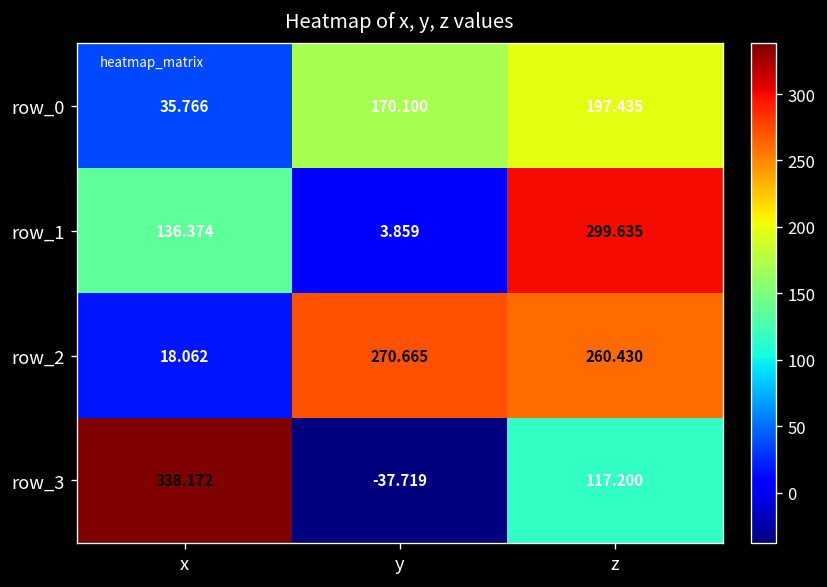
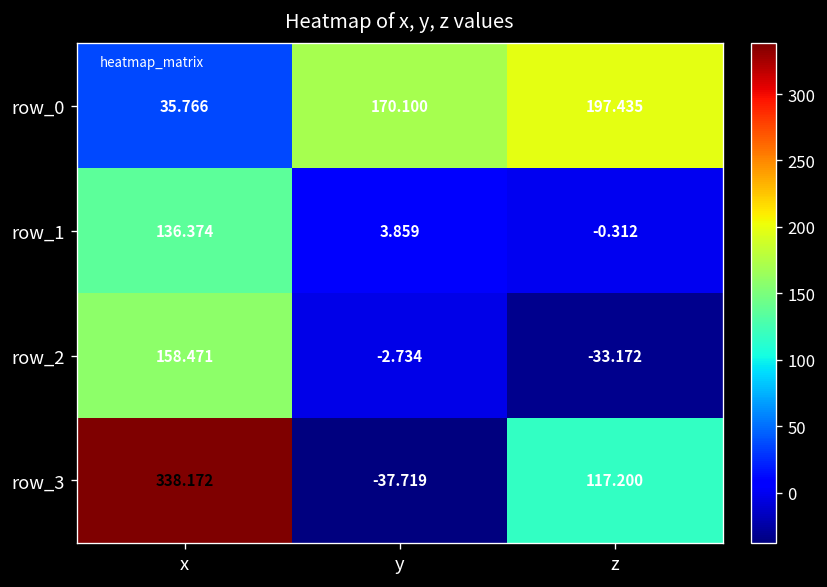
row_1, z: 299.635 -> -0.312
row_2, x: 18.062 -> 158.471
row_2, y: 270.665 -> -2.734
row_2, z: 260.430 -> -33.172
